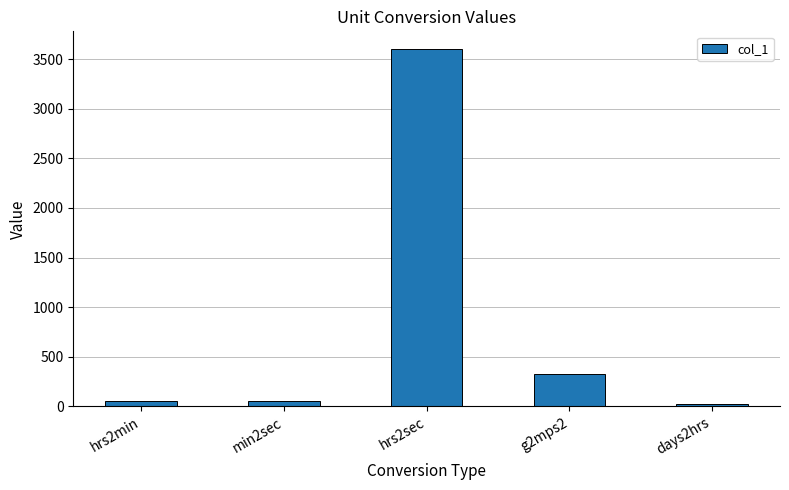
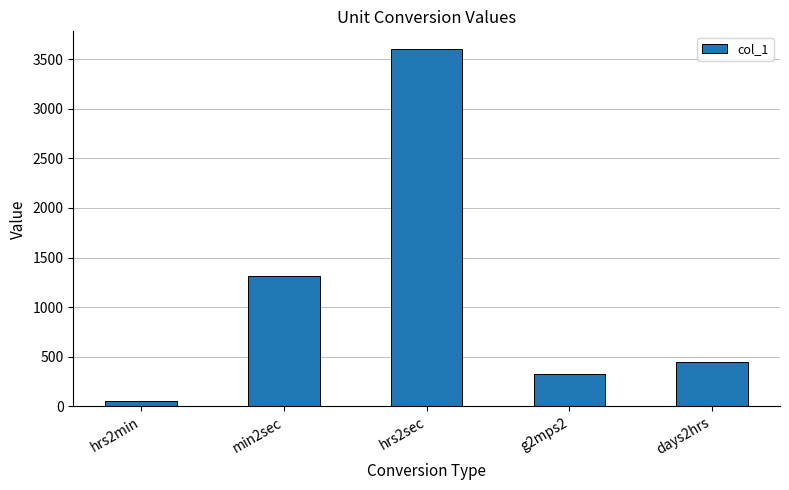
min2sec: 100 -> 1300
days2hrs: 0 -> 500
